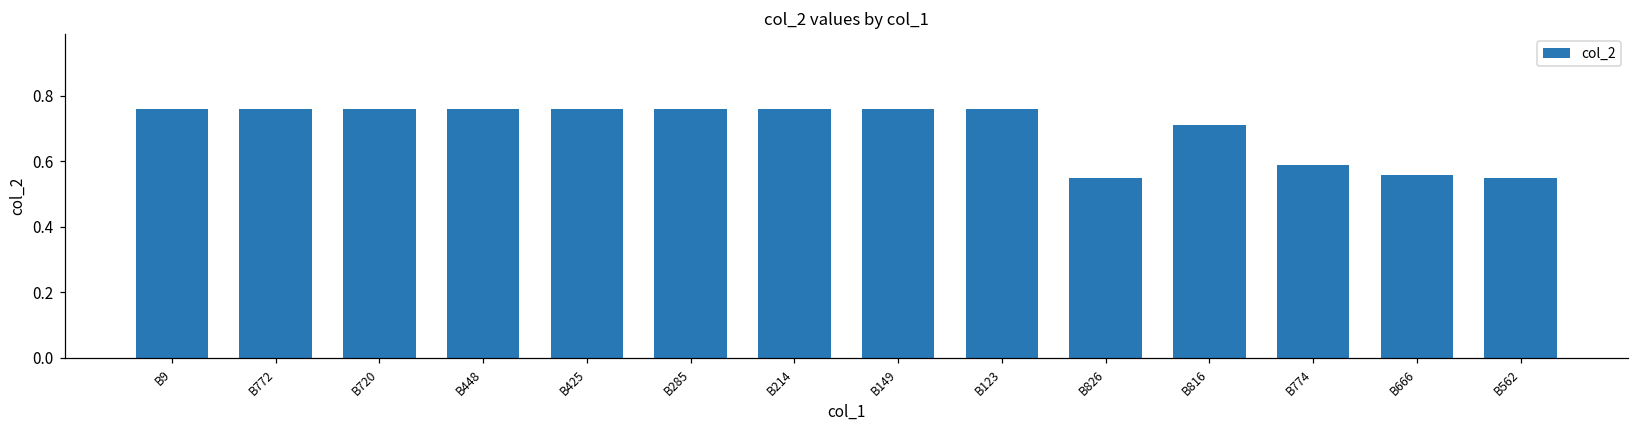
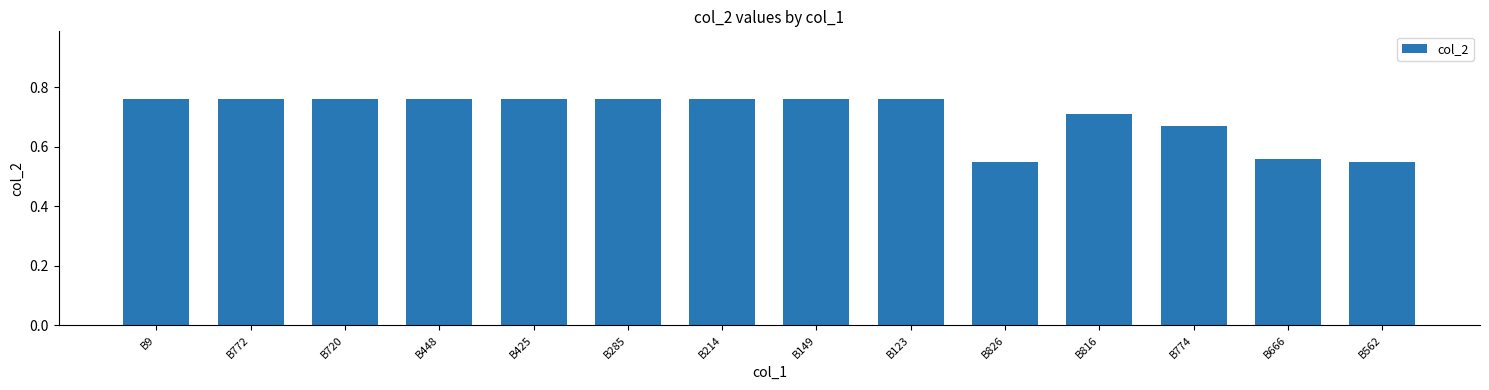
B774: 0.59 -> 0.67
